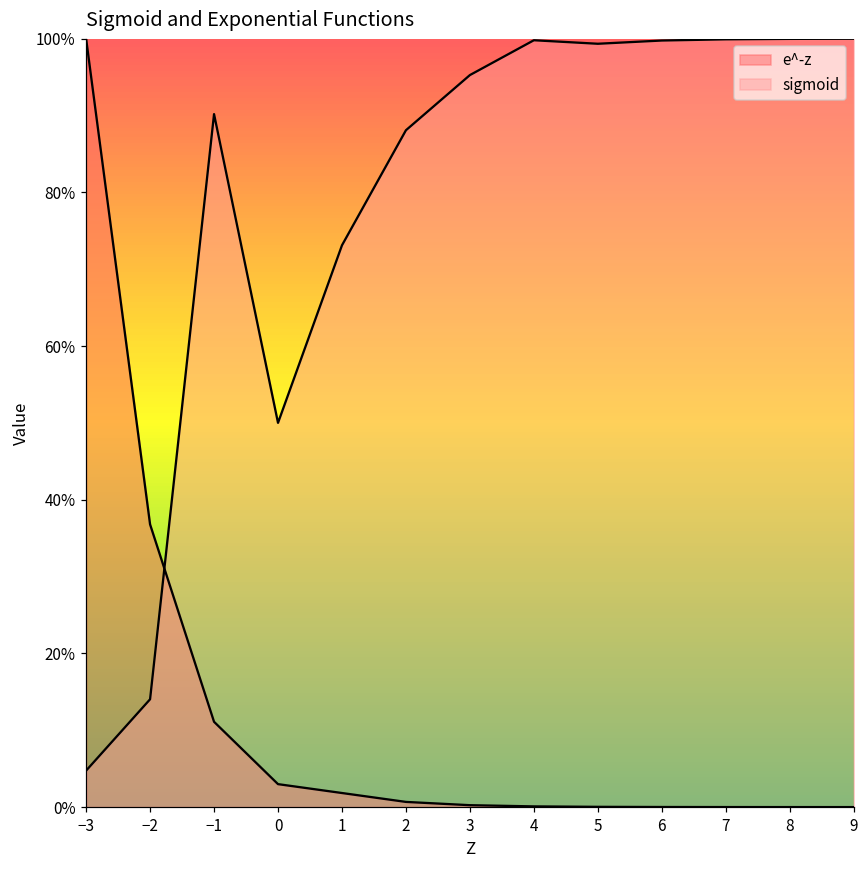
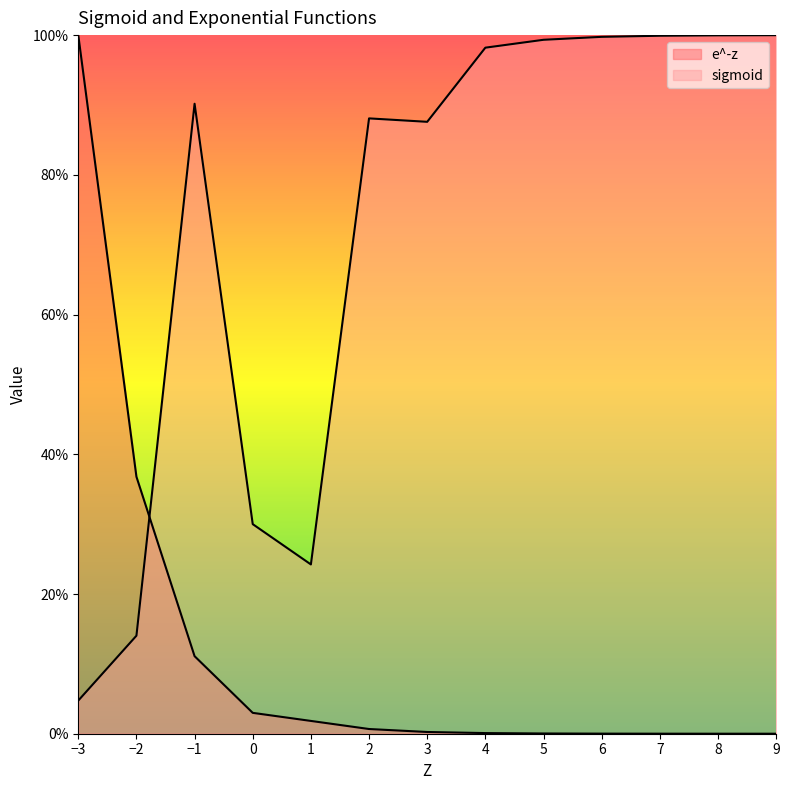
sigmoid, 0: 50% -> 30%
sigmoid, 1: 73% -> 24%
sigmoid, 3: 95% -> 88%
sigmoid, 4: 100% -> 98%
